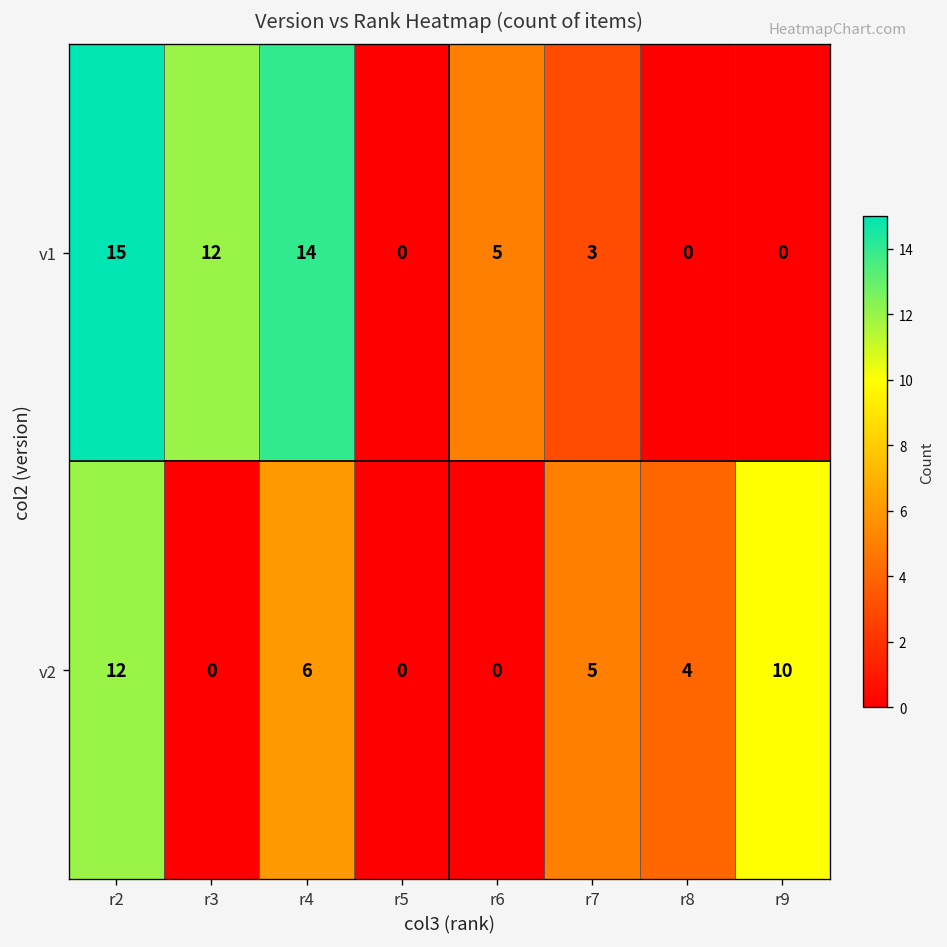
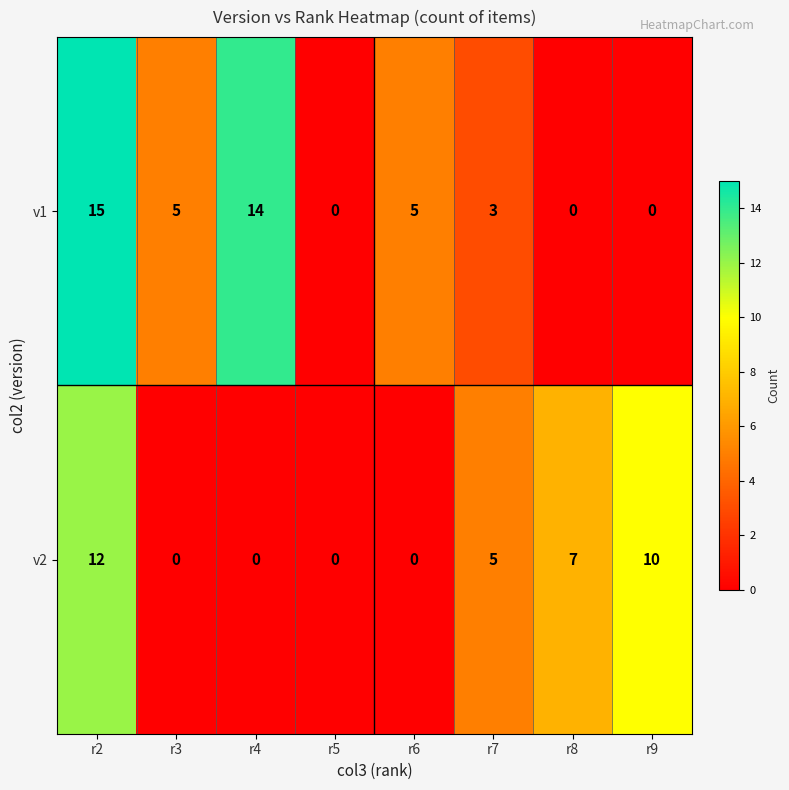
v1, r3: 12 -> 5
v2, r4: 6 -> 0
v2, r8: 4 -> 7
